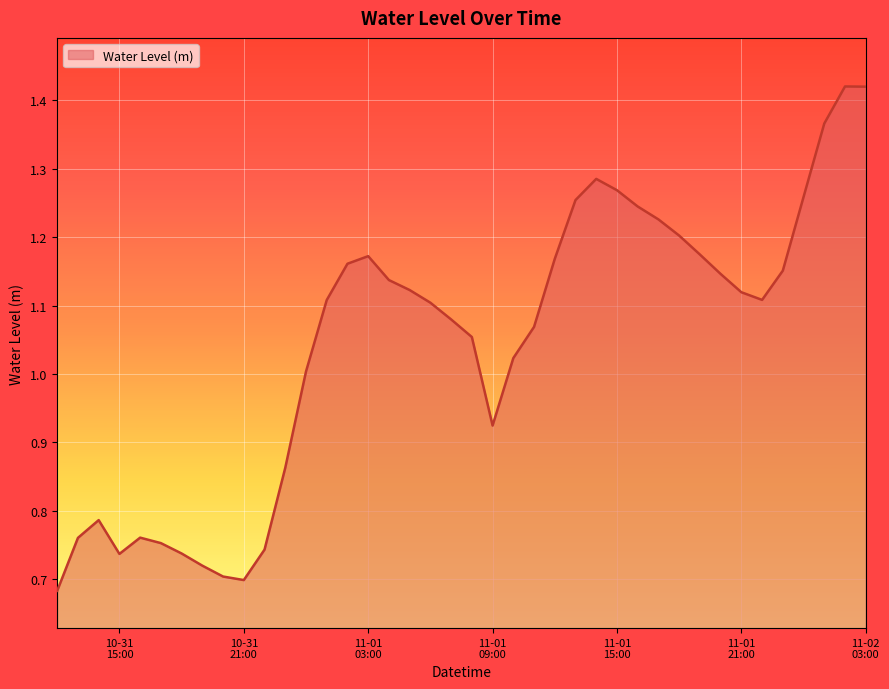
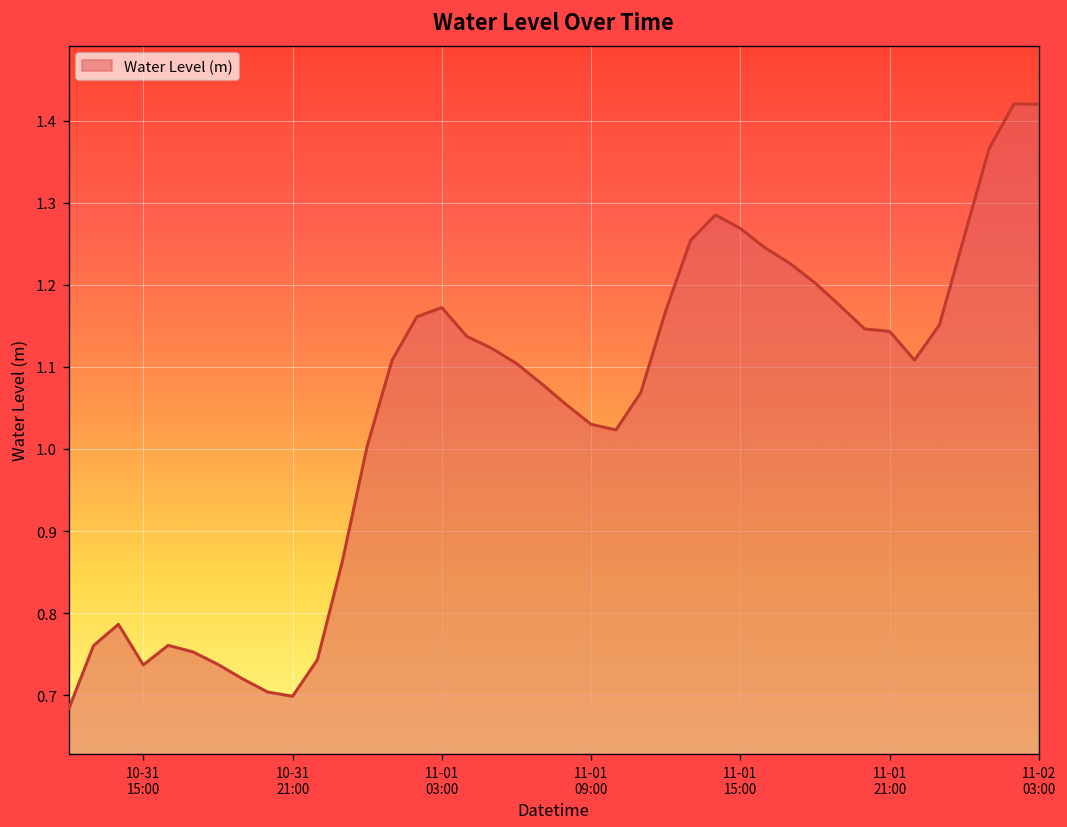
11-01 09:00: 0.92 -> 1.03
11-01 21:00: 1.12 -> 1.14
